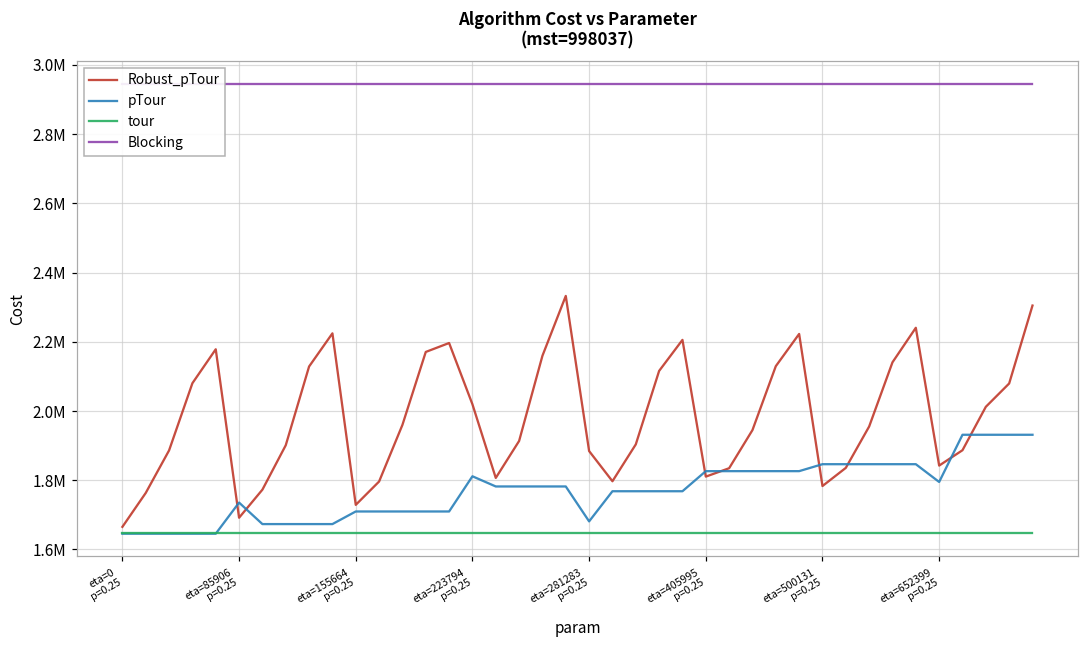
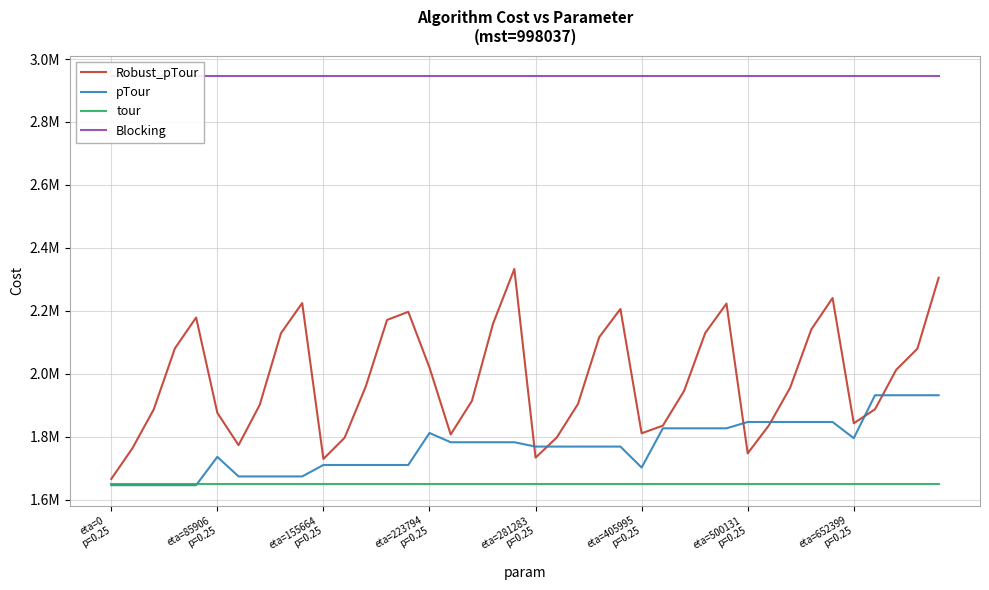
Robust_pTour, eta=85906 p=0.25: 1690000 -> 1880000
Robust_pTour, eta=281283 p=0.25: 1880000 -> 1730000
pTour, eta=281283 p=0.25: 1680000 -> 1770000
pTour, eta=405995 p=0.25: 1830000 -> 1700000
Robust_pTour, eta=500131 p=0.25: 1780000 -> 1750000
